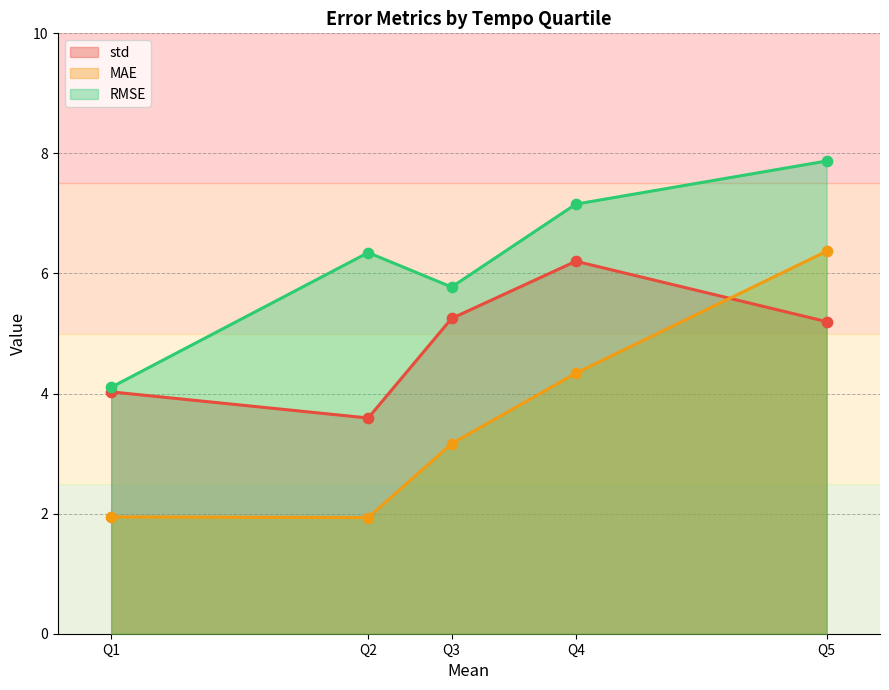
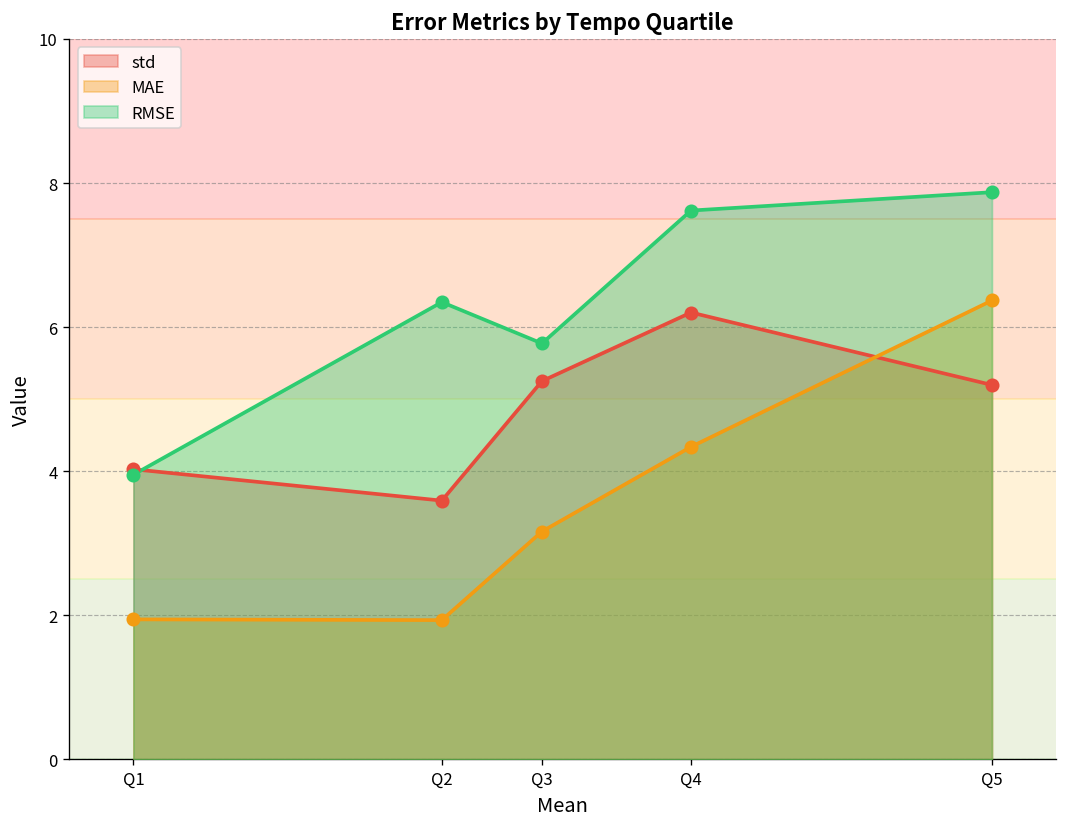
RMSE, Q1: 4.1 -> 4.0
RMSE, Q4: 7.2 -> 7.6
